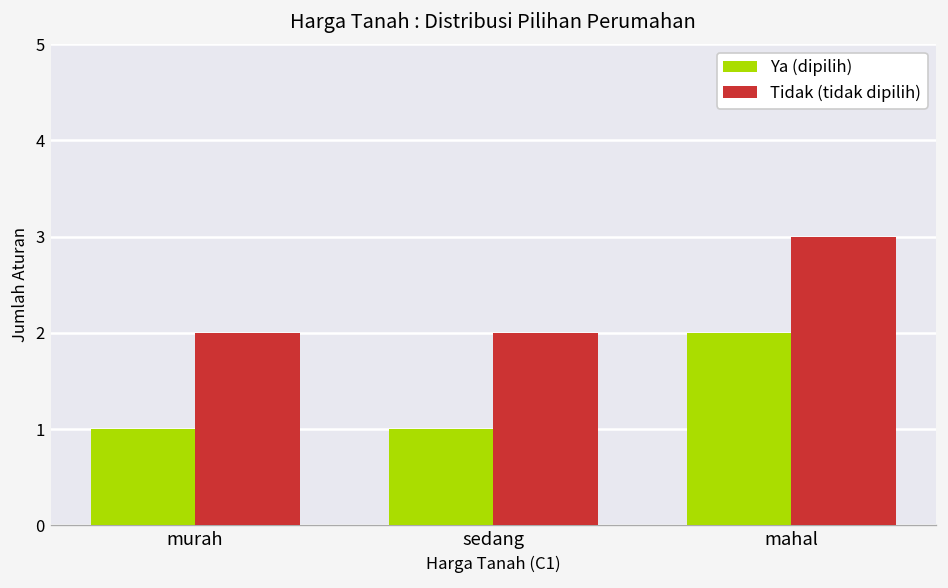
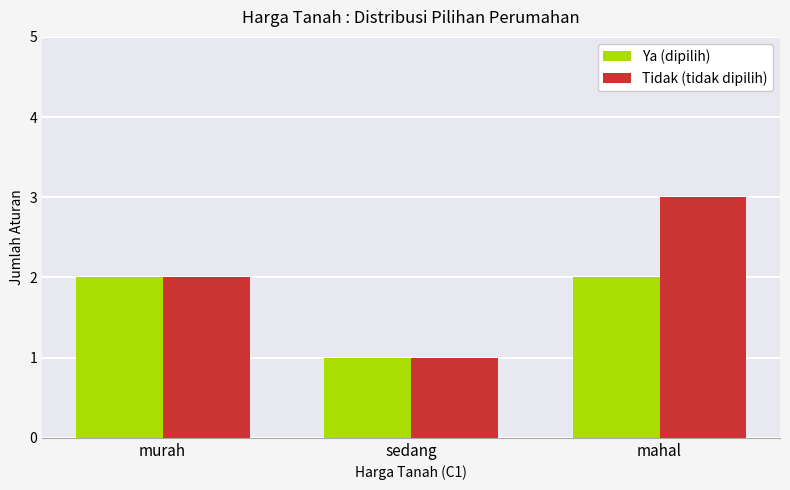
Ya (dipilih), murah: 1 -> 2
Tidak (tidak dipilih), sedang: 2 -> 1
